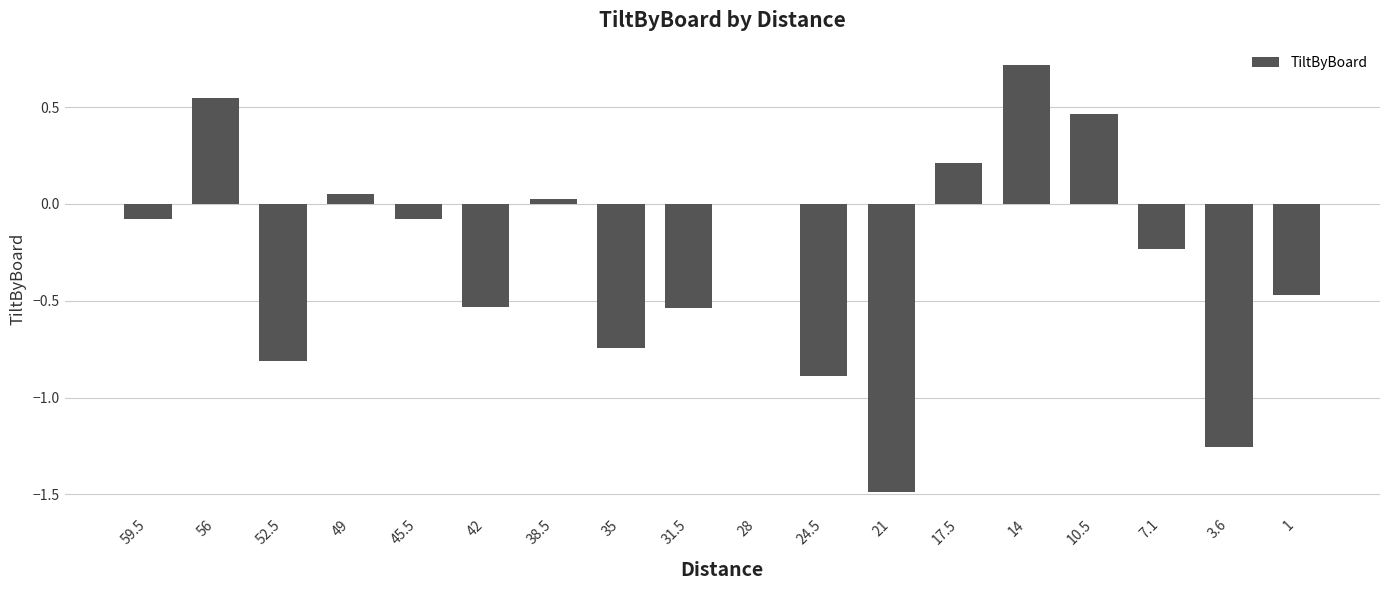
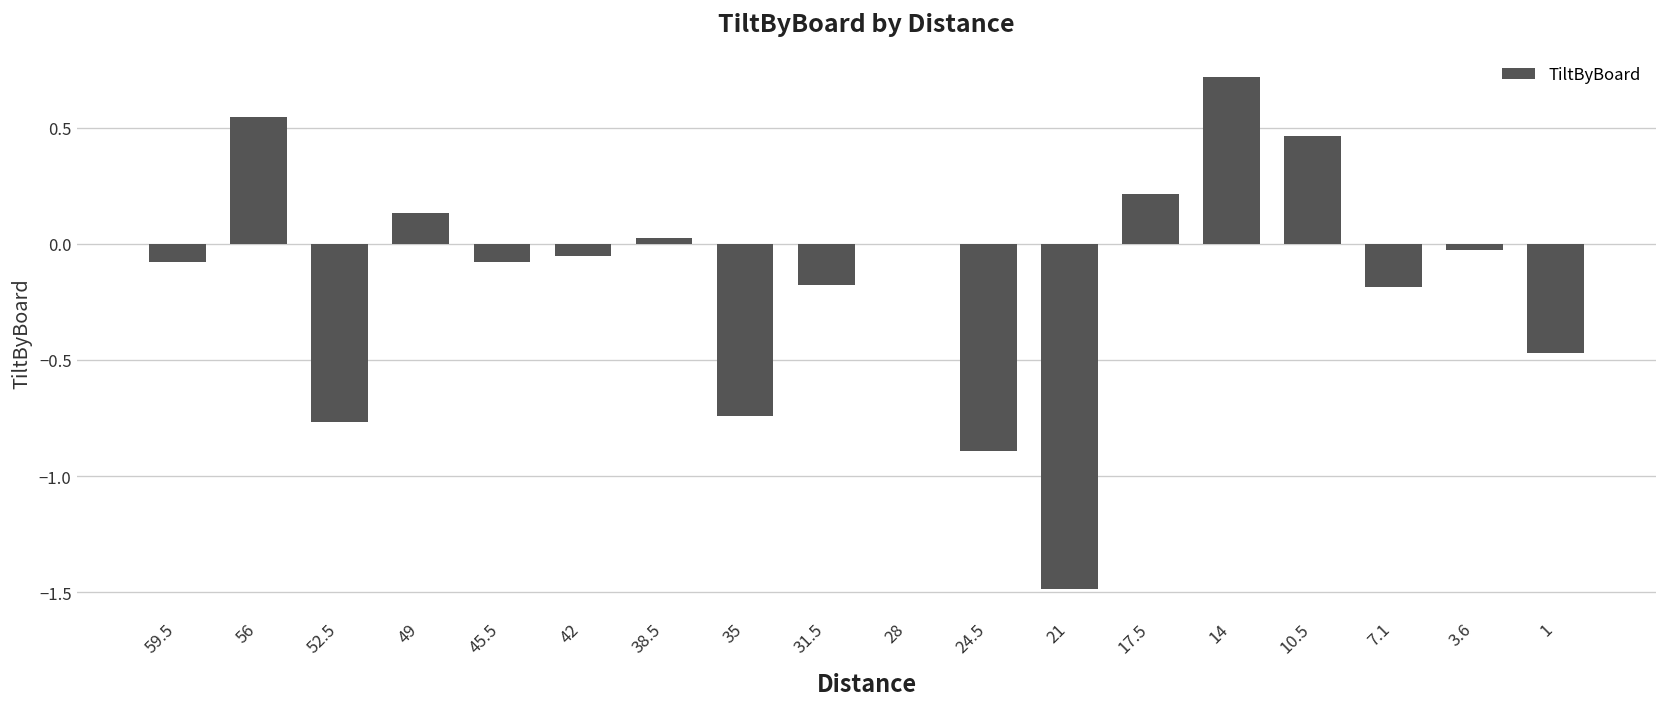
52.5: -0.81 -> -0.77
49: 0.05 -> 0.13
42: -0.53 -> -0.05
31.5: -0.54 -> -0.18
7.1: -0.23 -> -0.19
3.6: -1.26 -> -0.03
